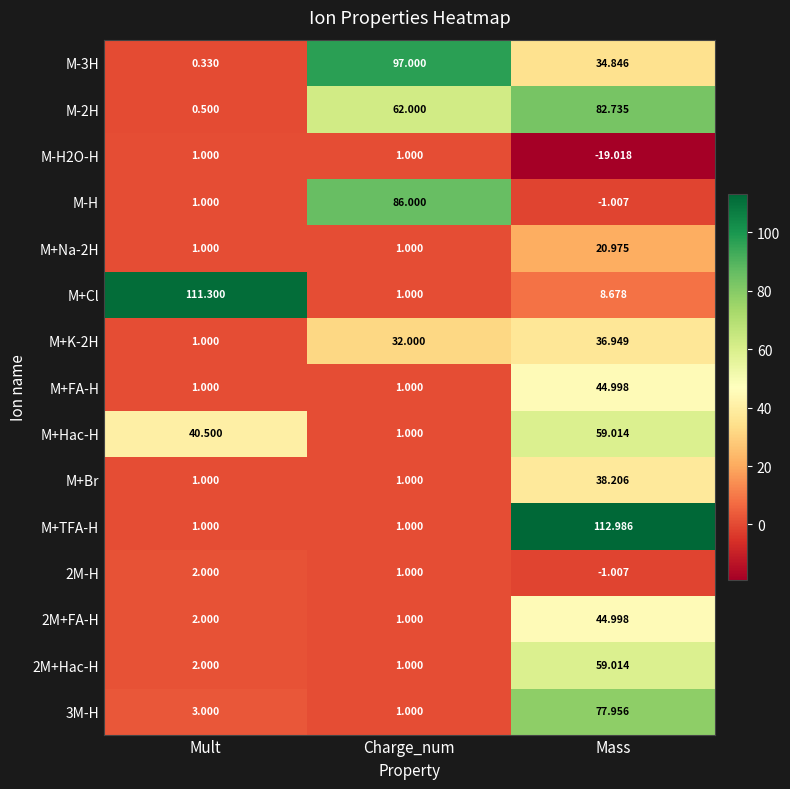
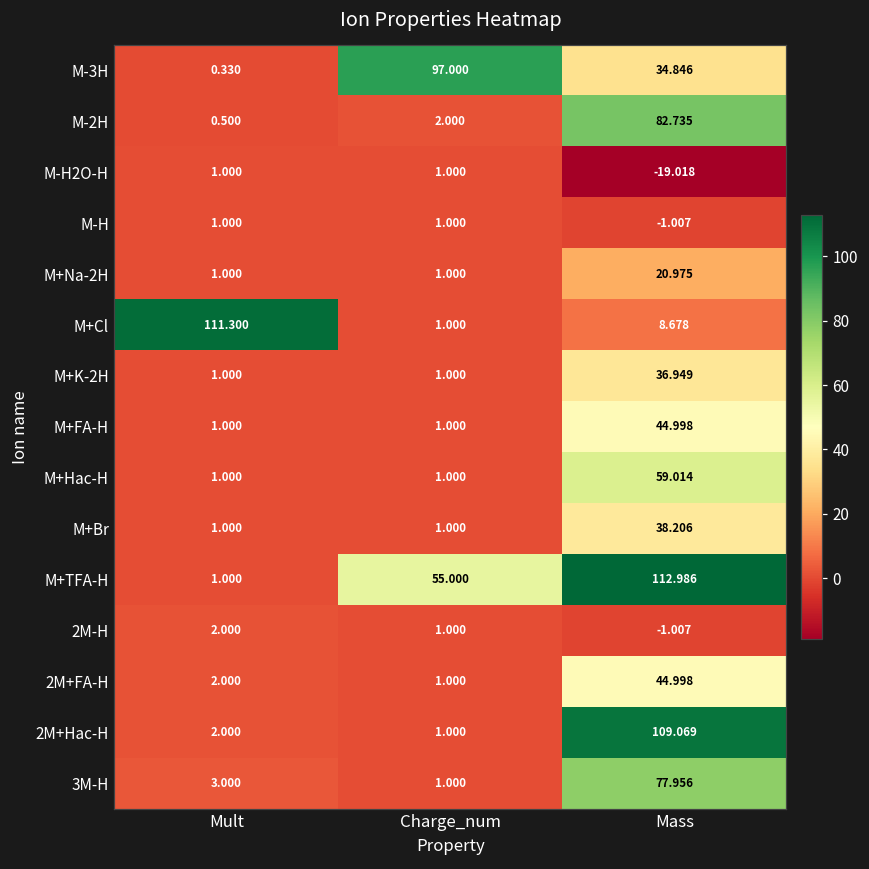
M-2H, Charge_num: 62.000 -> 2.000
M-H, Charge_num: 86.000 -> 1.000
M+K-2H, Charge_num: 32.000 -> 1.000
M+Hac-H, Mult: 40.500 -> 1.000
M+TFA-H, Charge_num: 1.000 -> 55.000
2M+Hac-H, Mass: 59.014 -> 109.069
